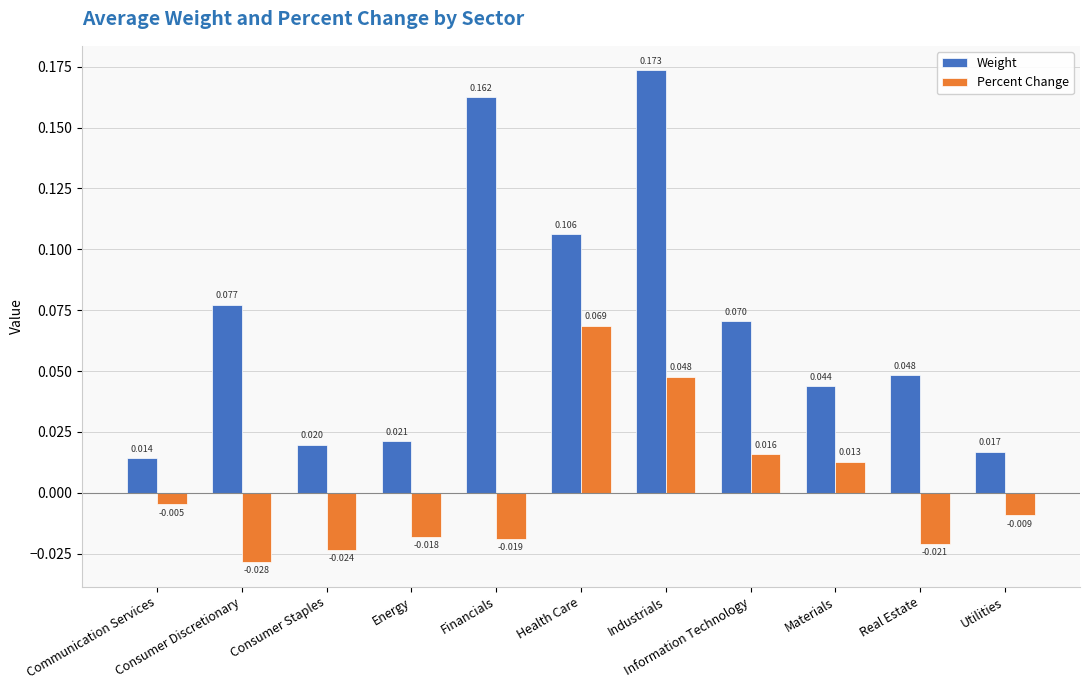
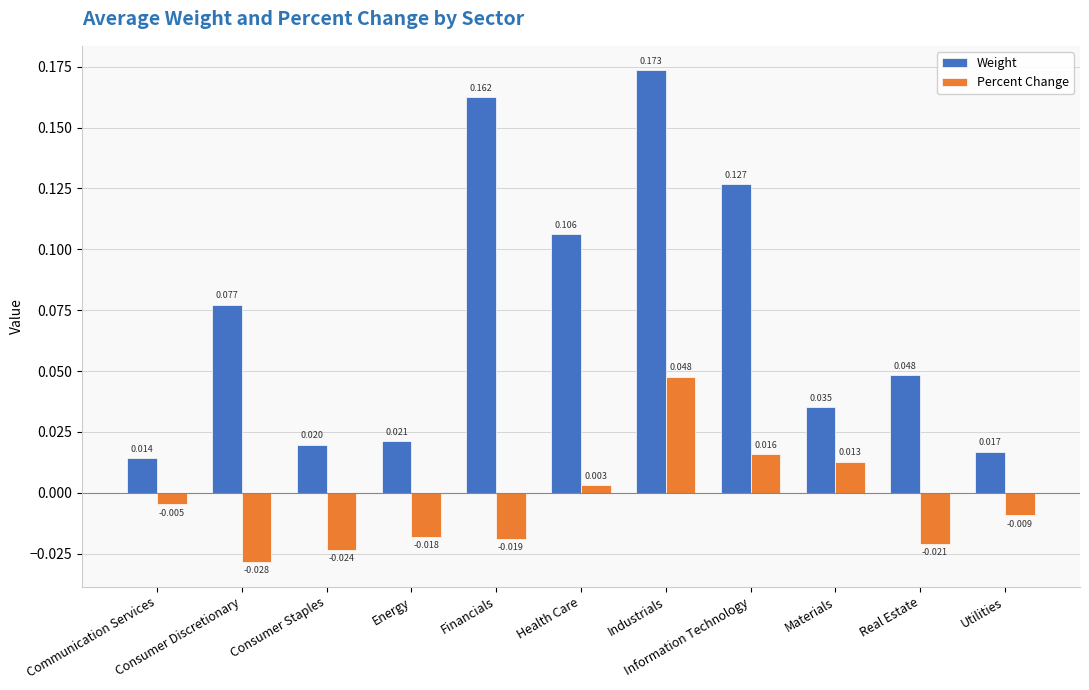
Percent Change, Health Care: 0.069 -> 0.003
Weight, Information Technology: 0.070 -> 0.127
Weight, Materials: 0.044 -> 0.035
